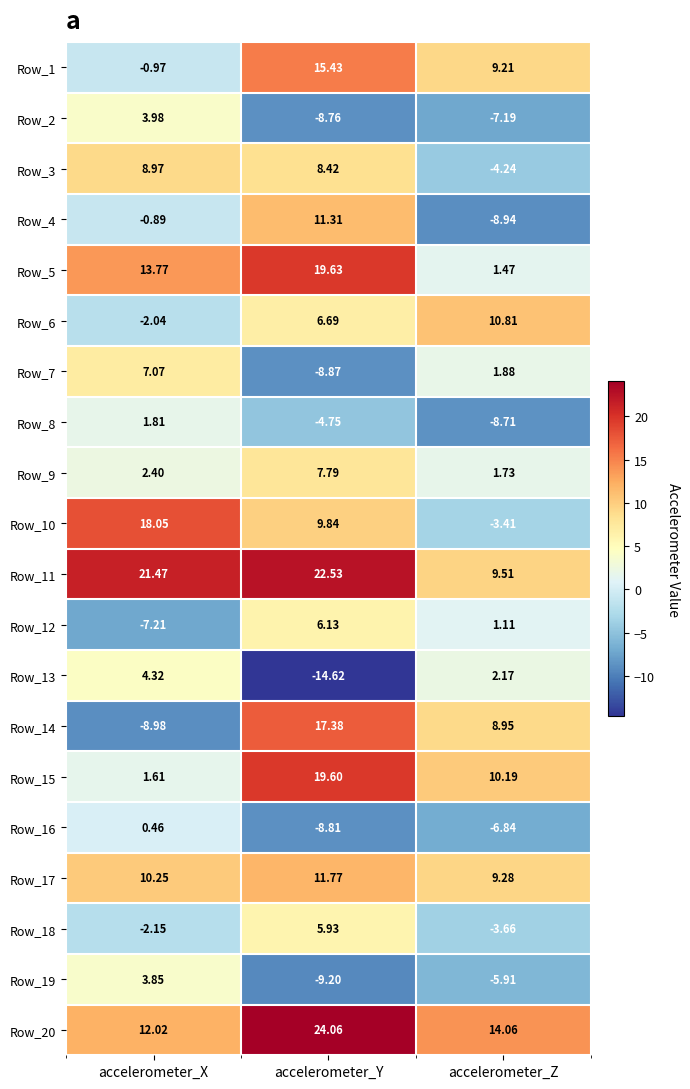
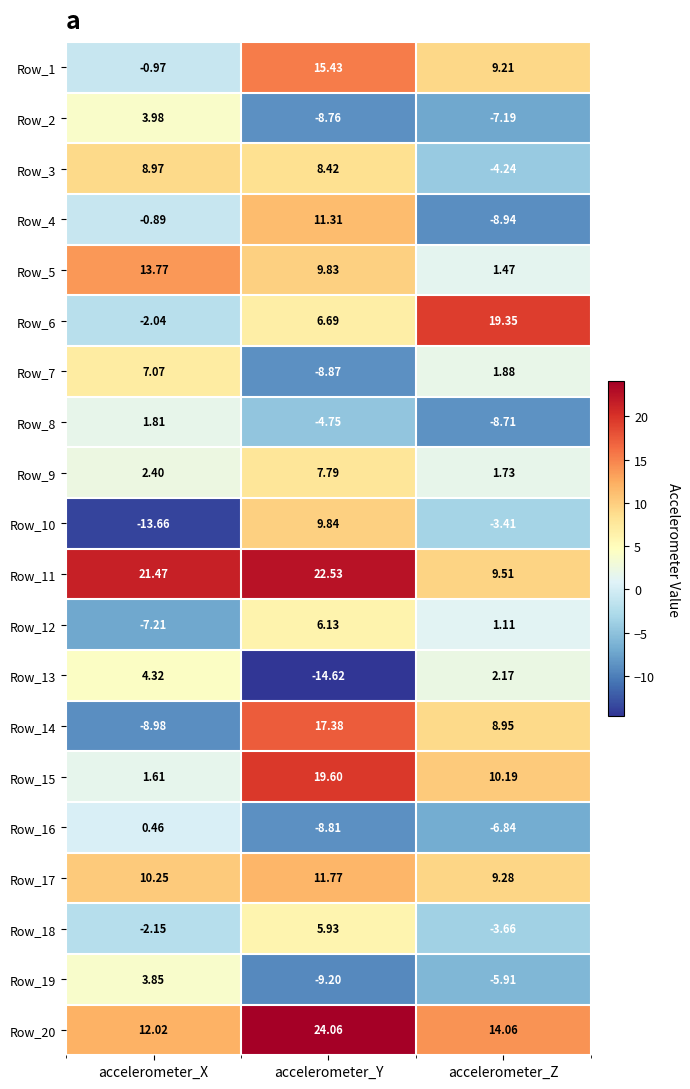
Row_5, accelerometer_Y: 19.63 -> 9.83
Row_6, accelerometer_Z: 10.81 -> 19.35
Row_10, accelerometer_X: 18.05 -> -13.66
